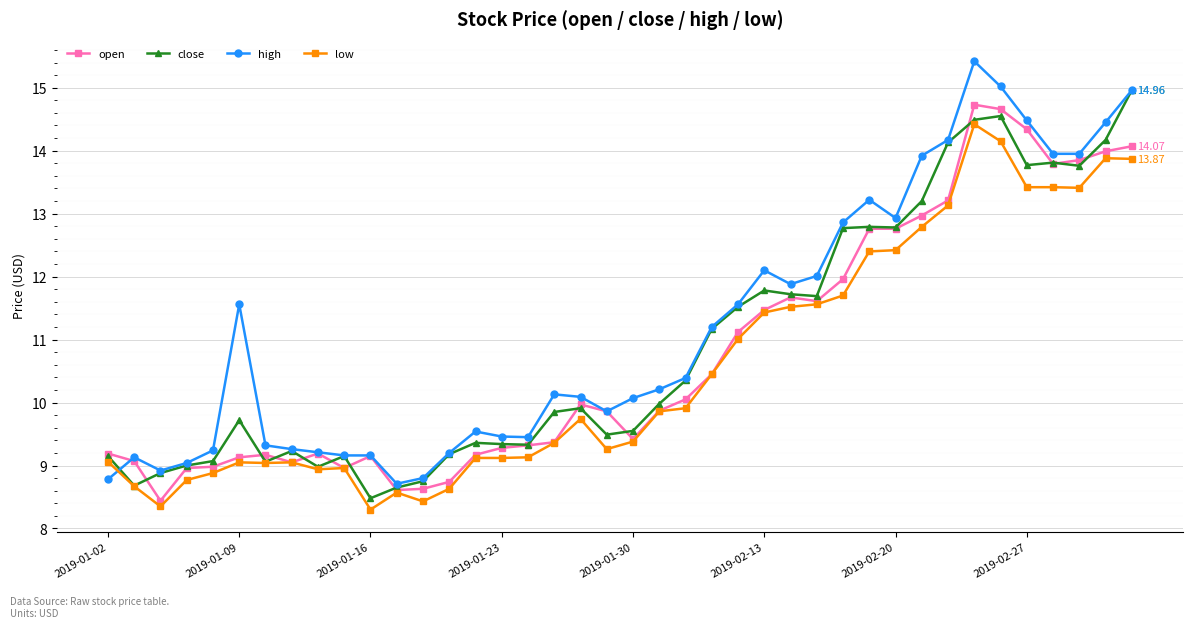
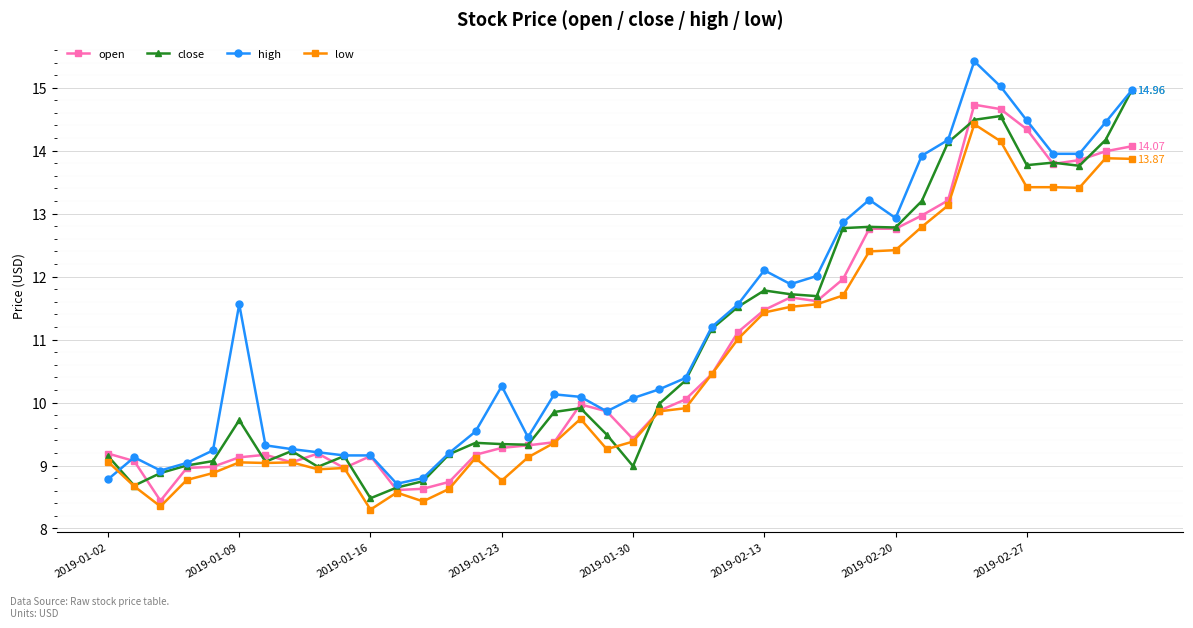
high, 2019-01-23: 9.5 -> 10.3
low, 2019-01-23: 9.1 -> 8.8
close, 2019-01-30: 9.6 -> 9.0
